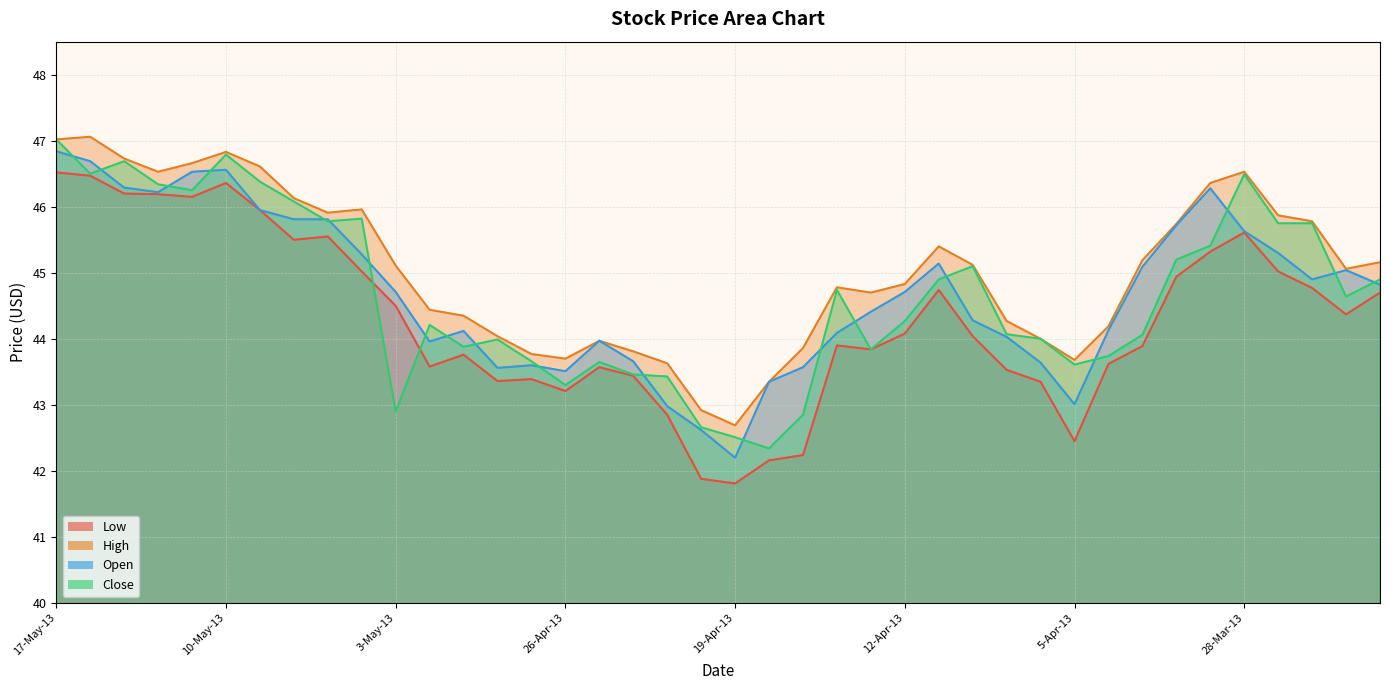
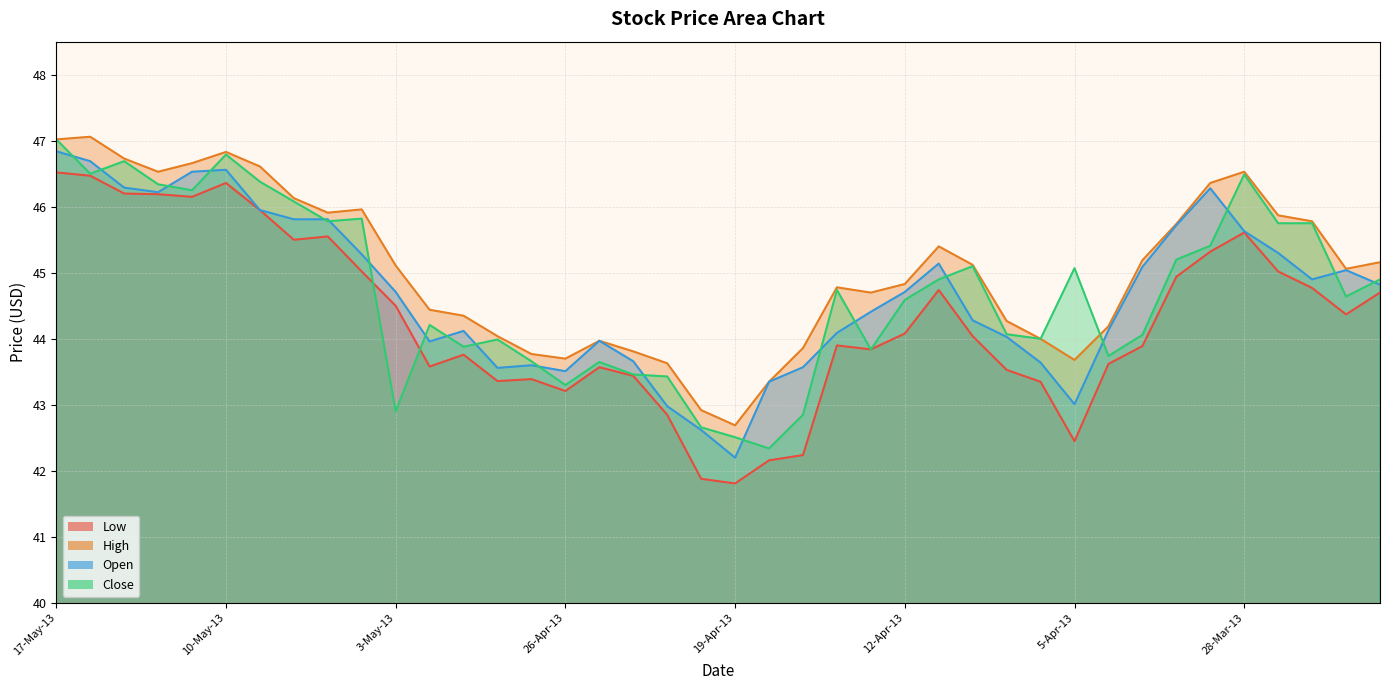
Close, 12-Apr-13: 44.3 -> 44.6
Close, 5-Apr-13: 43.6 -> 45.1
